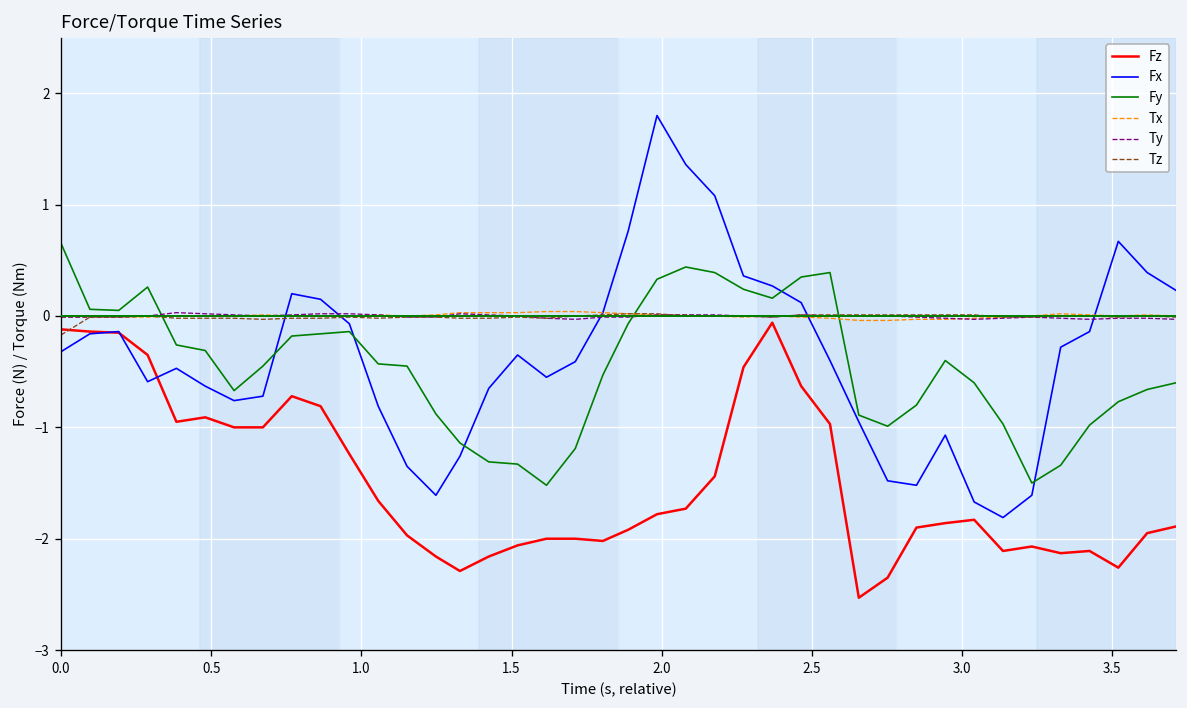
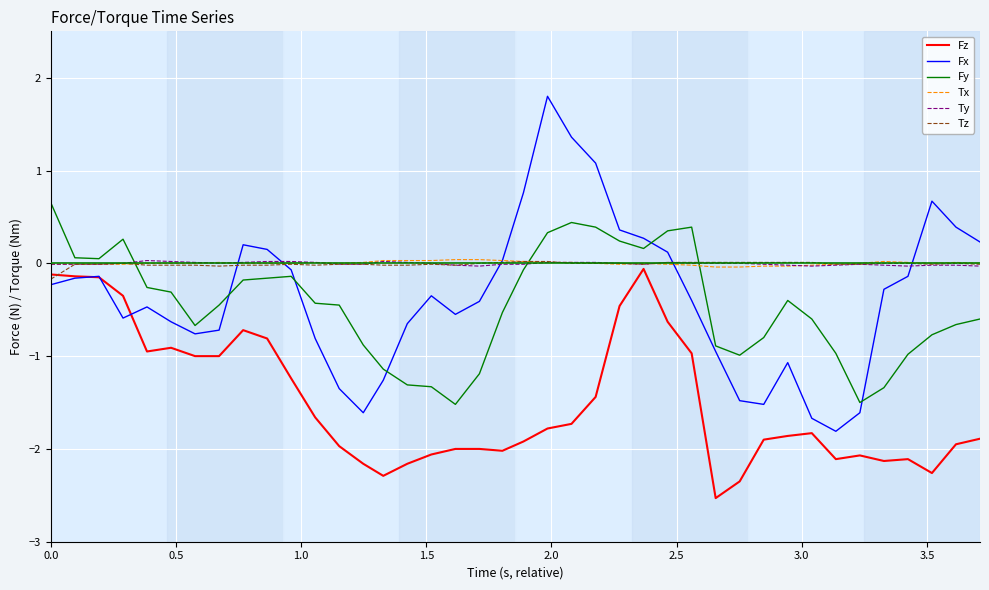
Fx, 0.0: -0.3 -> -0.2
